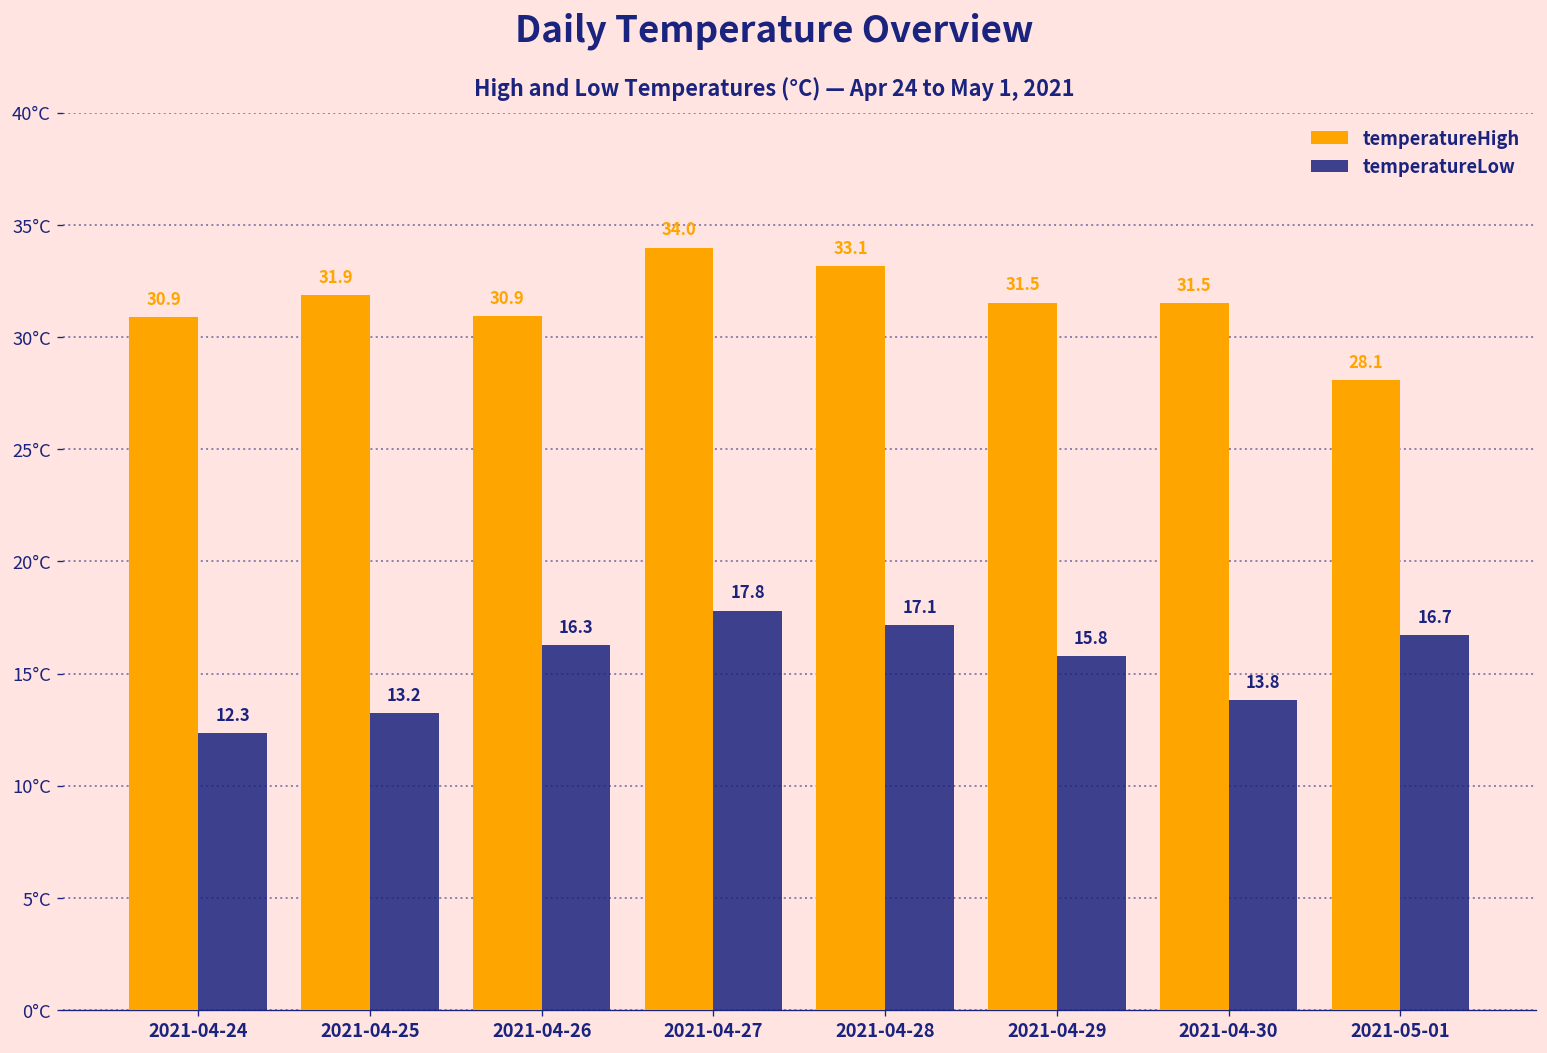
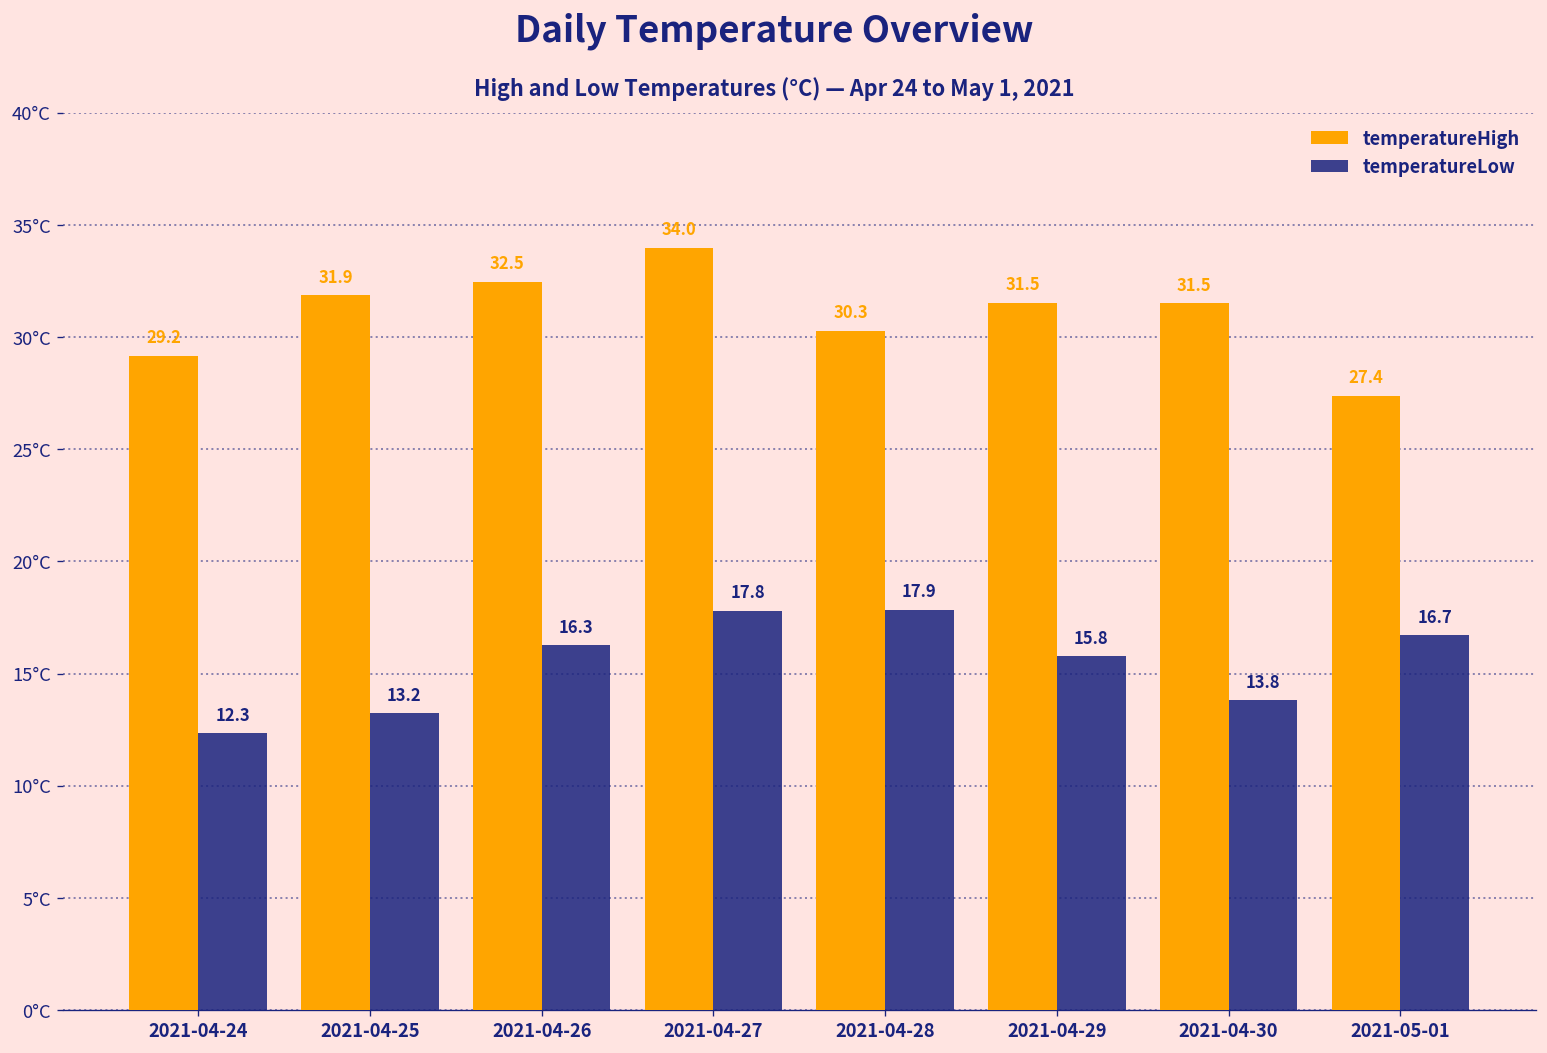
temperatureHigh, 2021-04-24: 30.9 -> 29.2
temperatureHigh, 2021-04-26: 30.9 -> 32.5
temperatureHigh, 2021-04-28: 33.1 -> 30.3
temperatureLow, 2021-04-28: 17.1 -> 17.9
temperatureHigh, 2021-05-01: 28.1 -> 27.4
